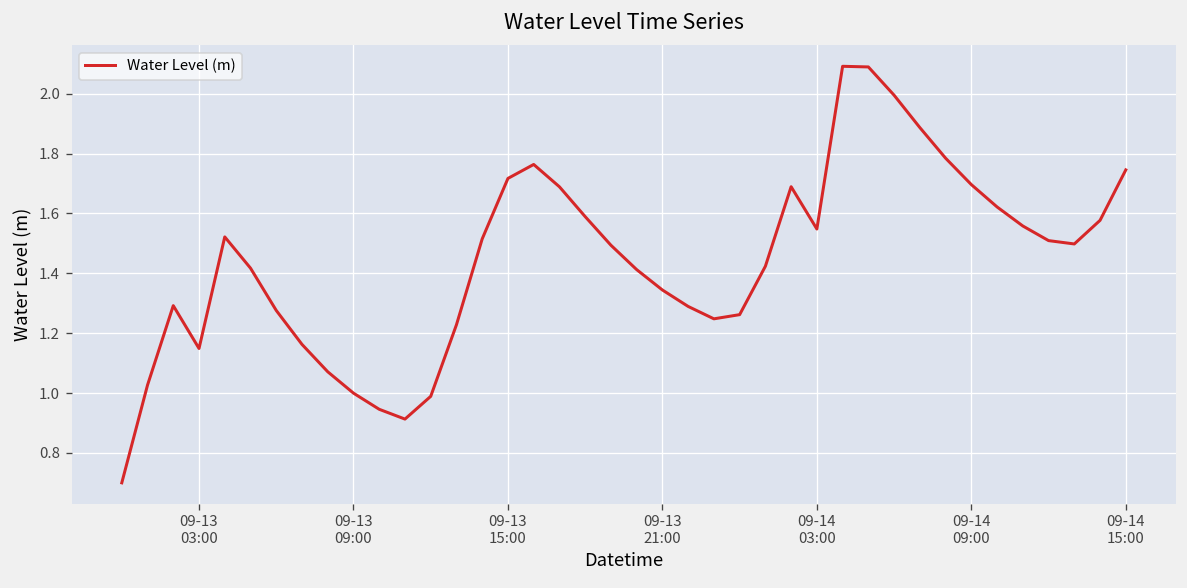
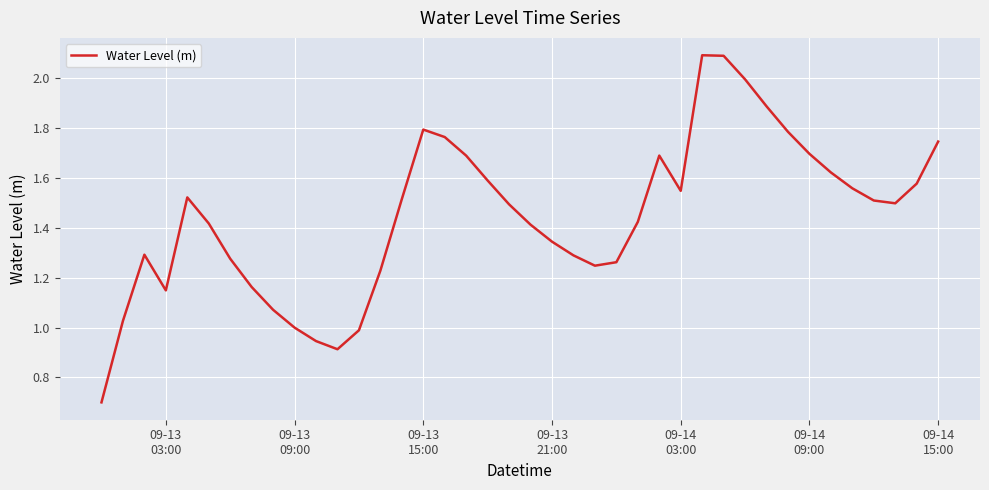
09-13 15:00: 1.72 -> 1.79
